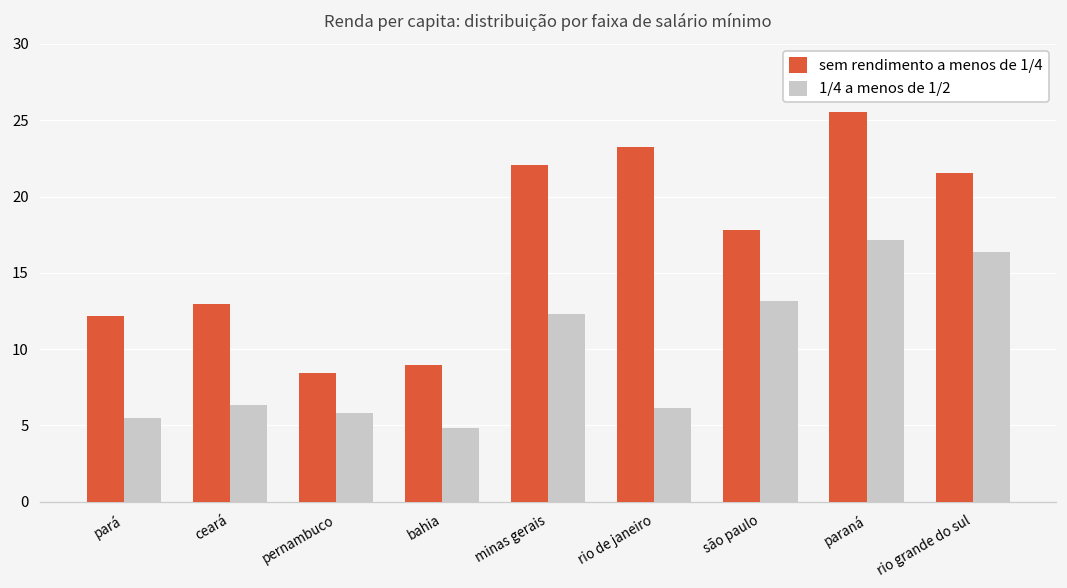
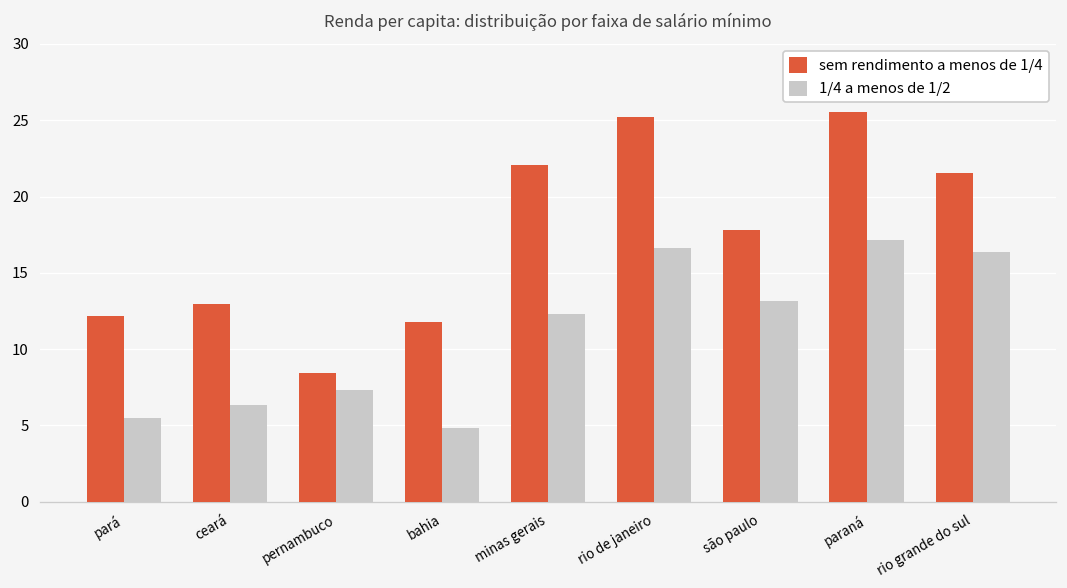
1/4 a menos de 1/2, pernambuco: 5.8 -> 7.3
sem rendimento a menos de 1/4, bahia: 9.0 -> 11.8
sem rendimento a menos de 1/4, rio de janeiro: 23.3 -> 25.2
1/4 a menos de 1/2, rio de janeiro: 6.1 -> 16.6
